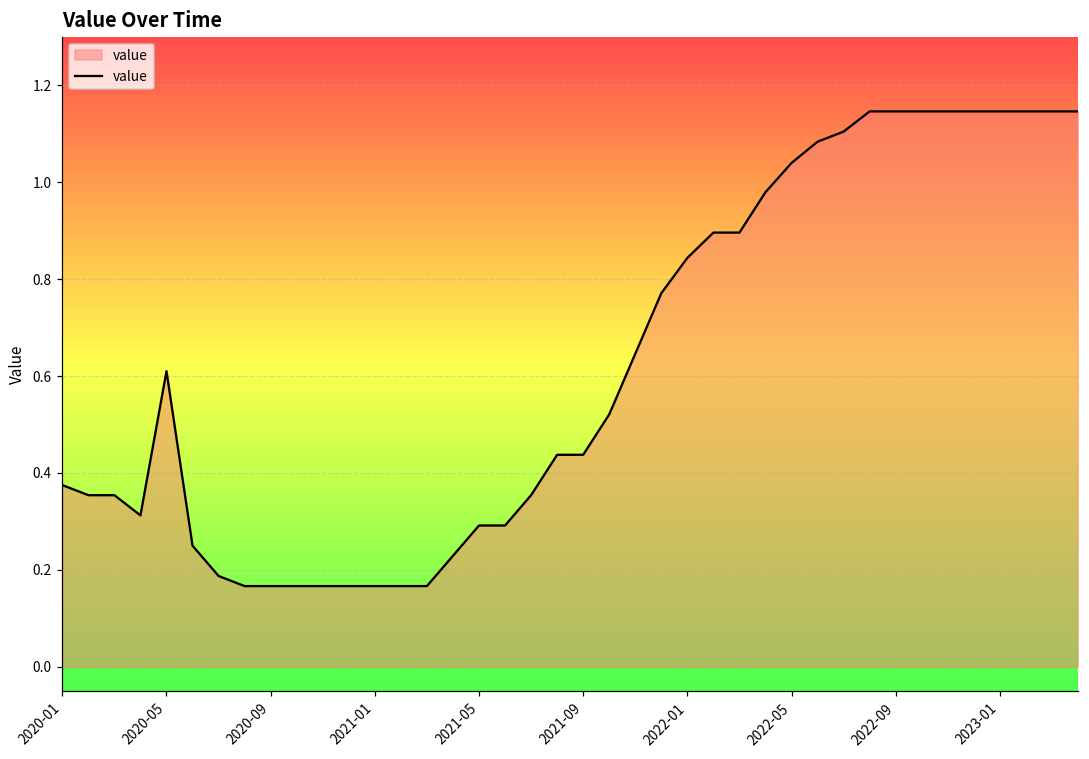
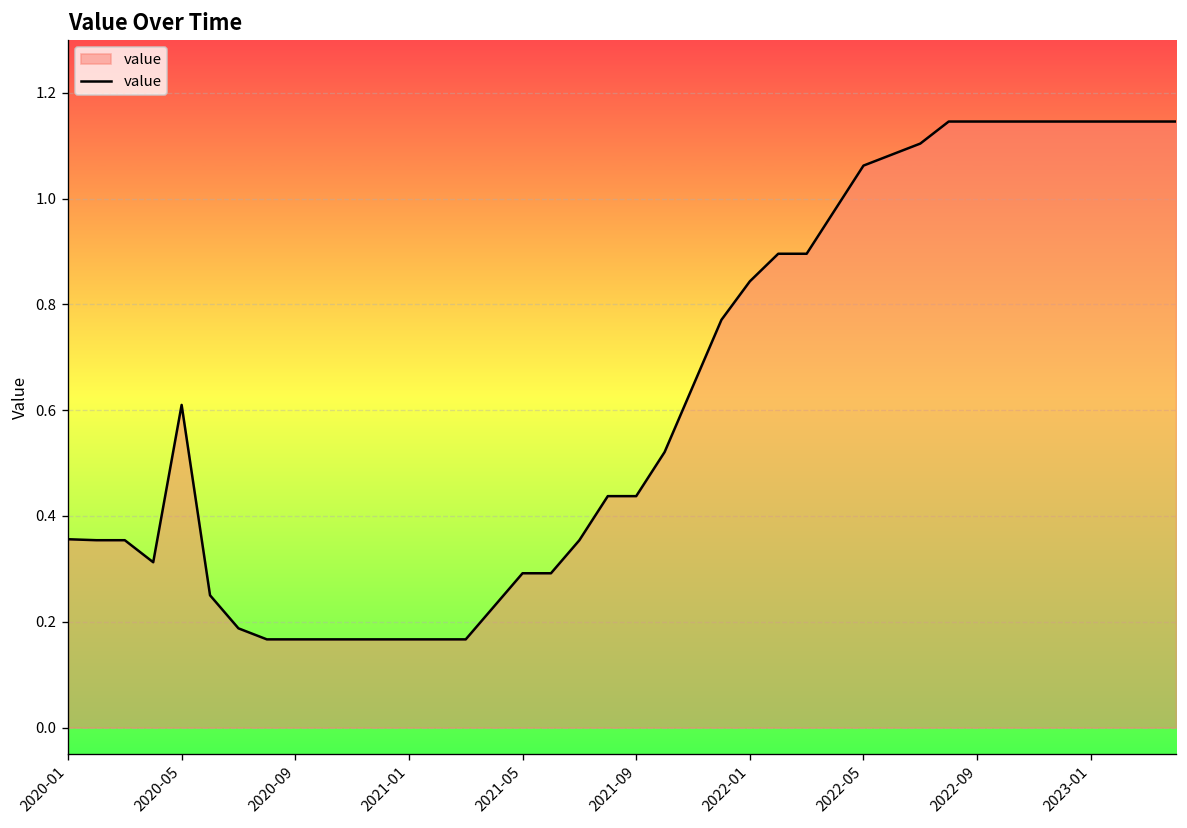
2020-01: 0.38 -> 0.36
2022-05: 1.04 -> 1.06
